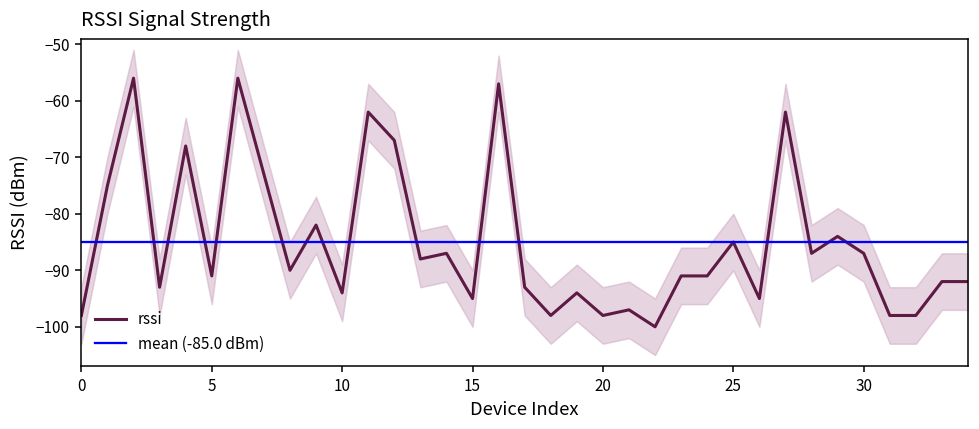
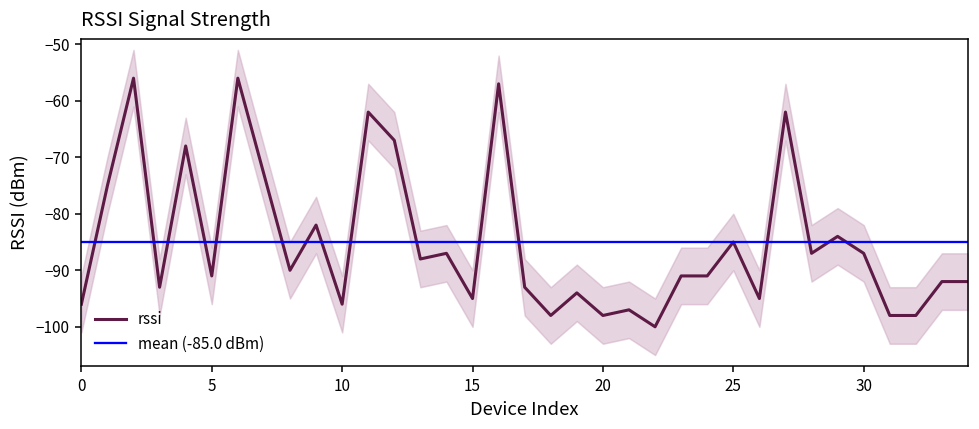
rssi, 0: -98 -> -96
rssi, 10: -94 -> -96
